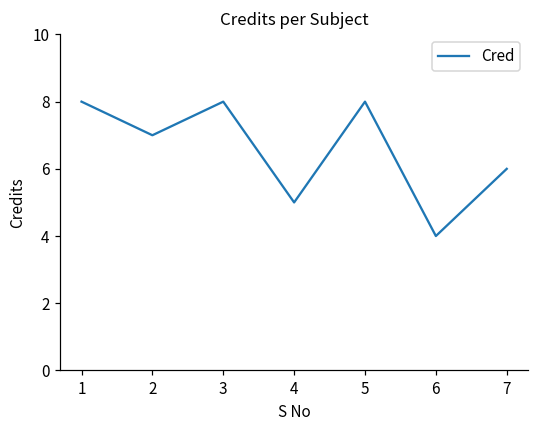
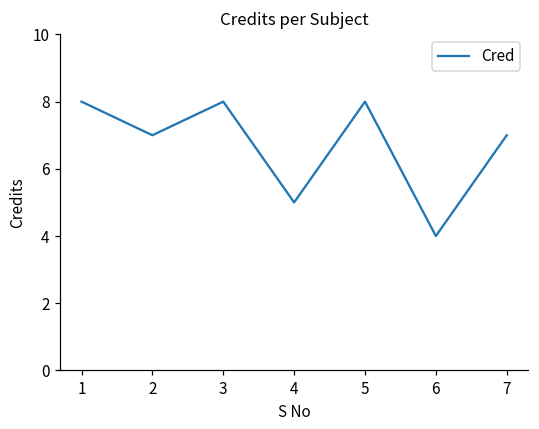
7: 6 -> 7
